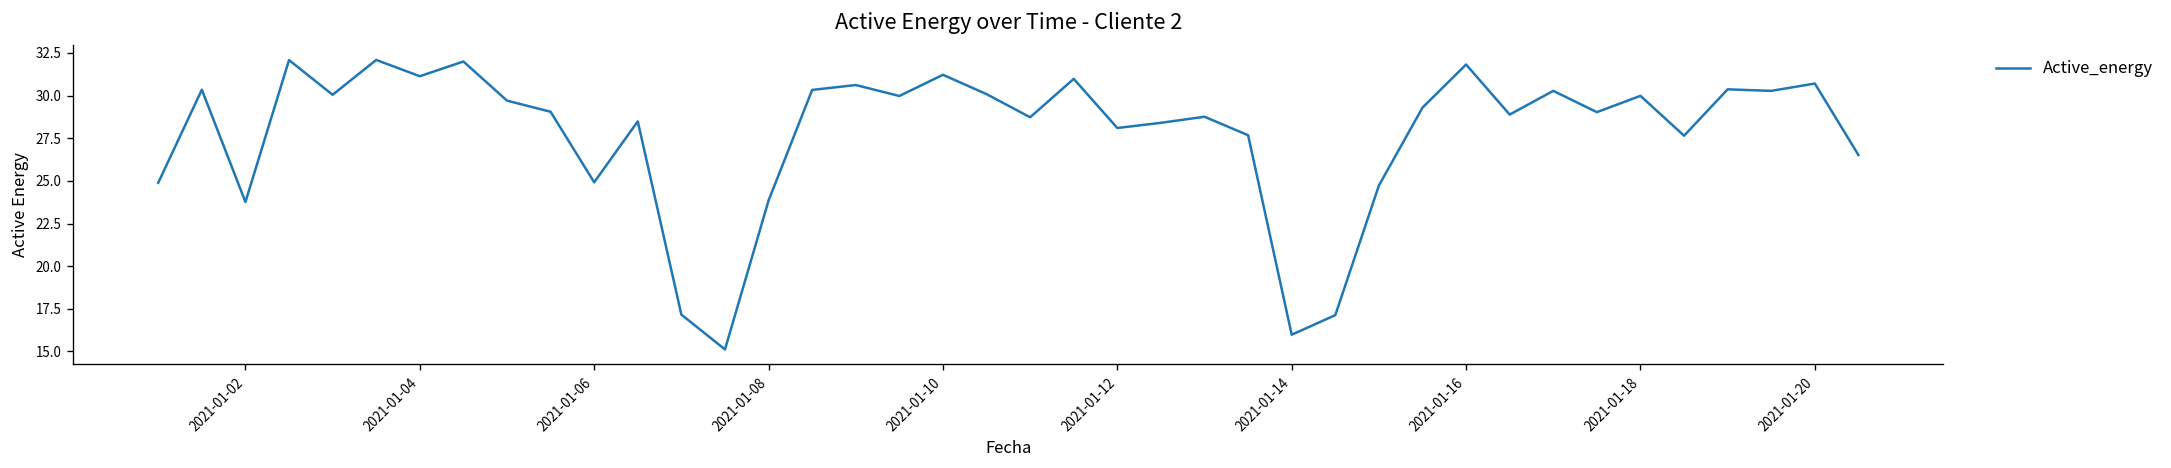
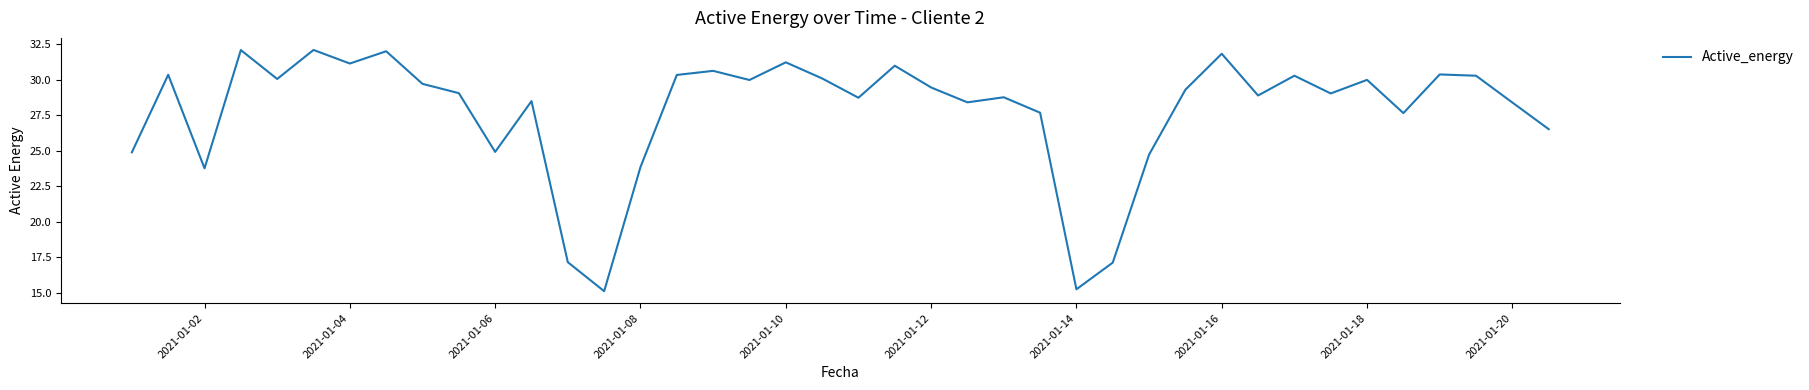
2021-01-12: 28.1 -> 29.5
2021-01-14: 16.0 -> 15.3
2021-01-20: 30.7 -> 28.4
